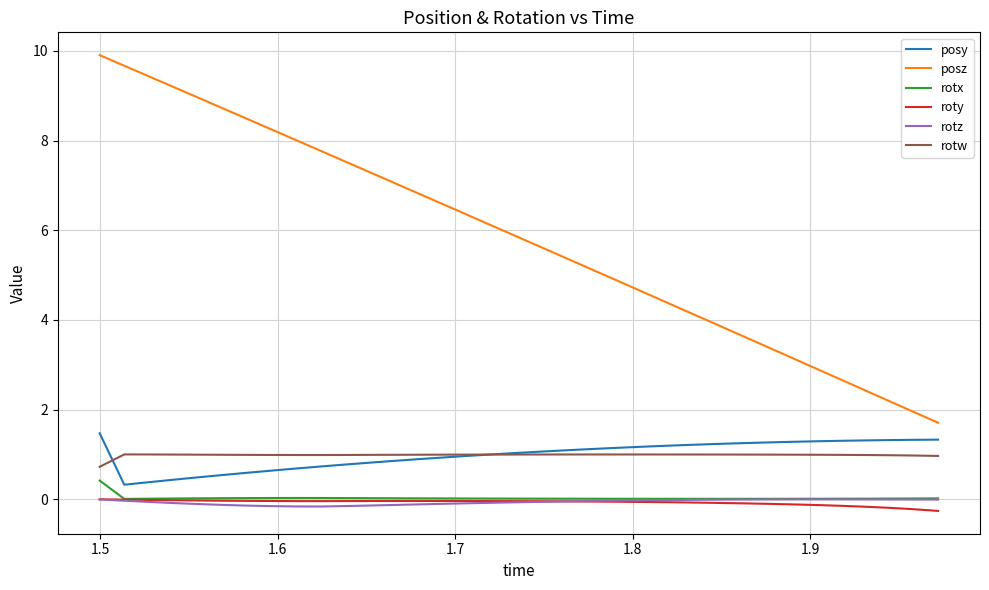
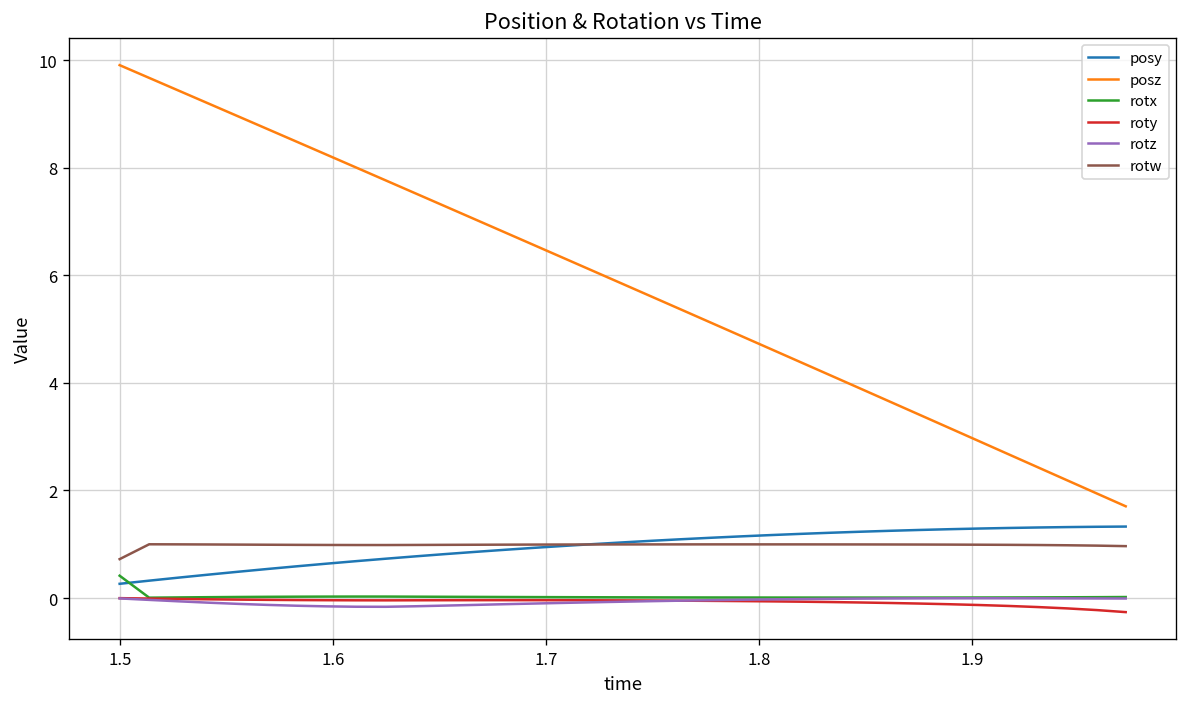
posy, 1.5: 1.5 -> 0.3
